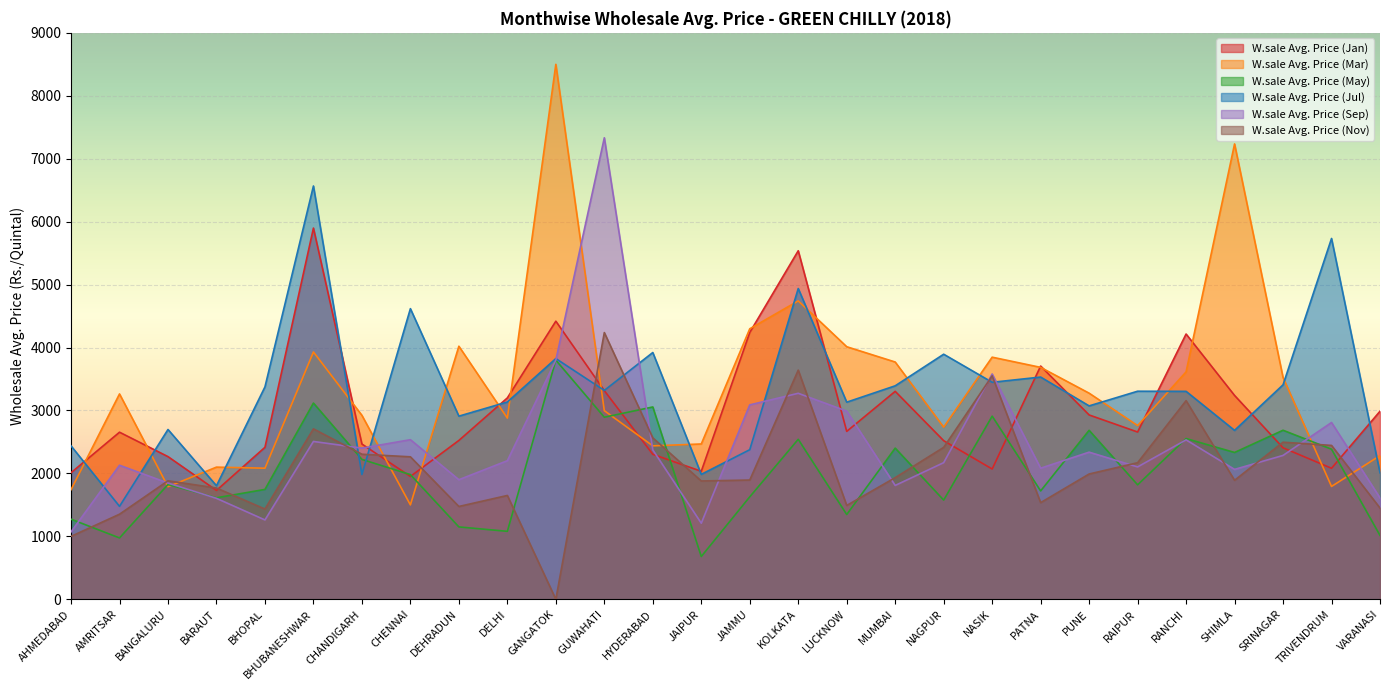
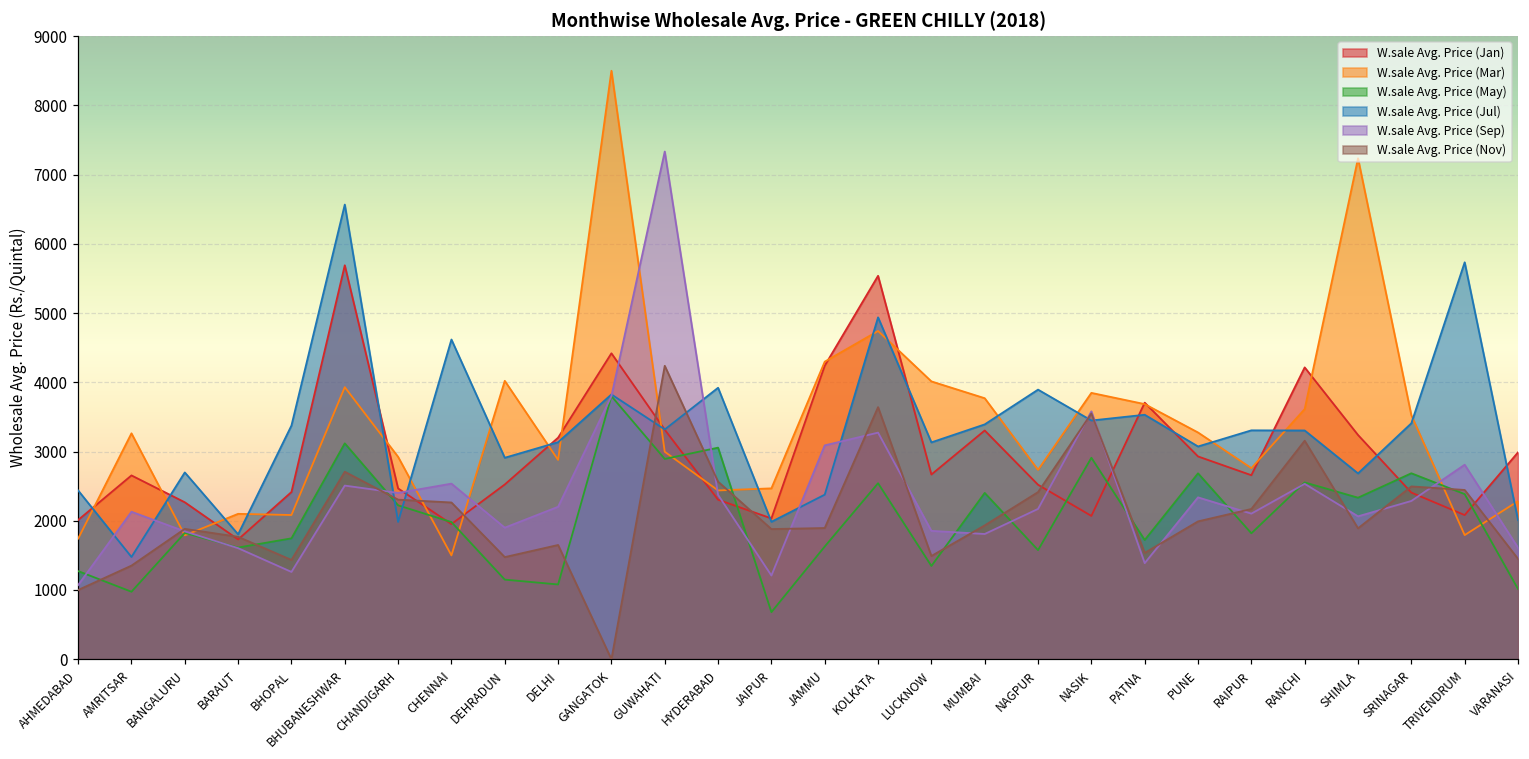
W.sale Avg. Price (Jan), BHUBANESHWAR: 5900 -> 5700
W.sale Avg. Price (Sep), LUCKNOW: 3000 -> 1900
W.sale Avg. Price (Sep), PATNA: 2100 -> 1400
